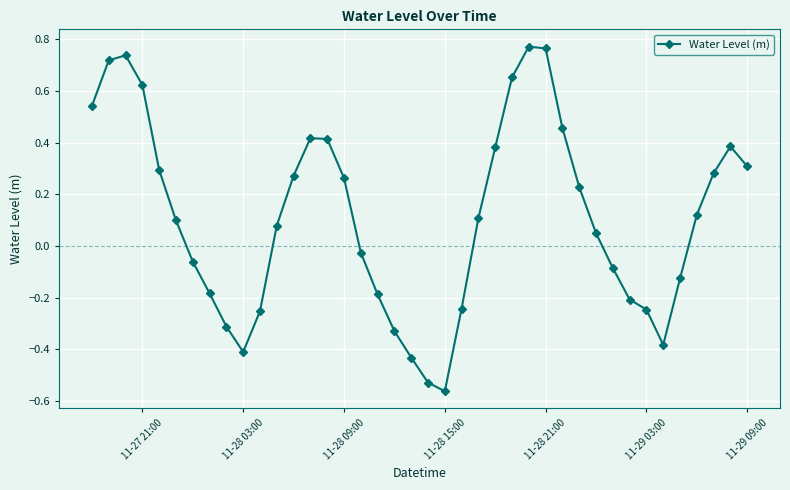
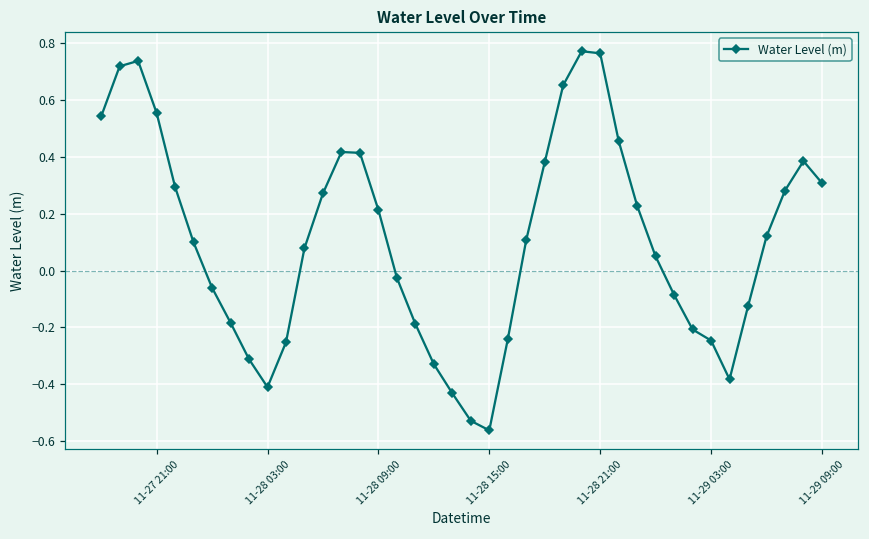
11-27 21:00: 0.62 -> 0.55
11-28 09:00: 0.26 -> 0.21
